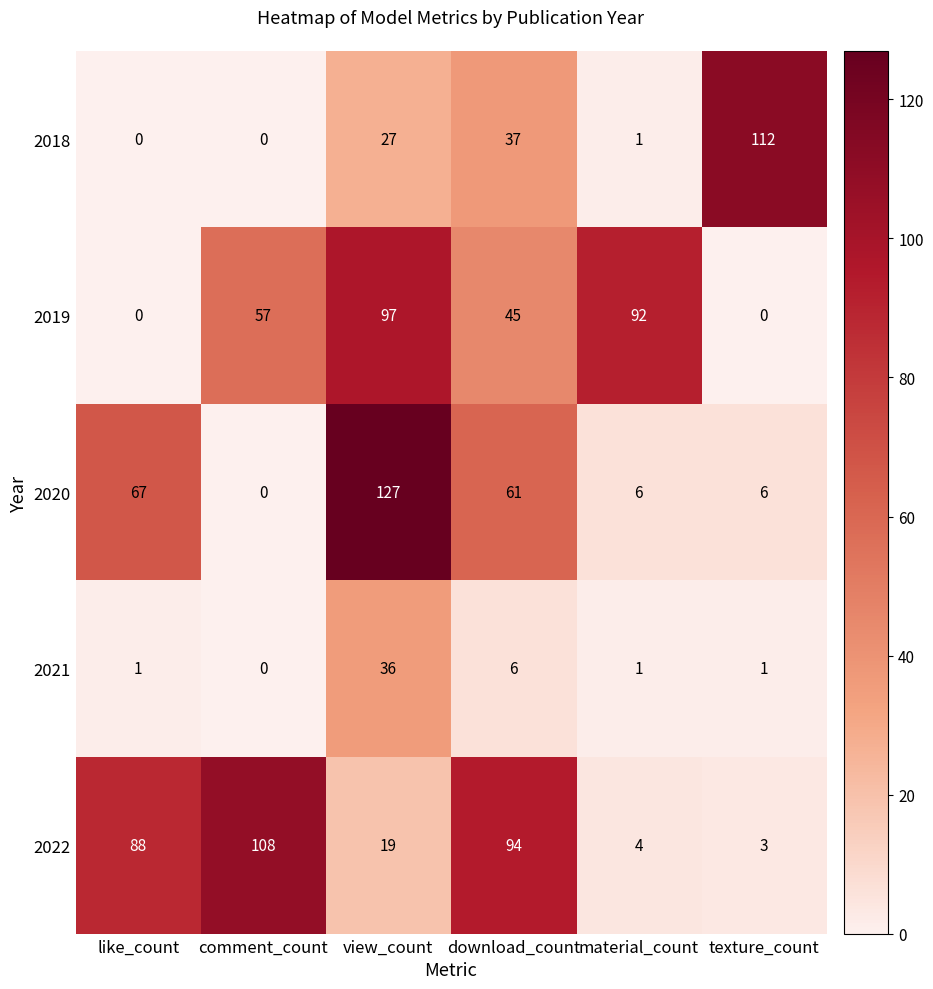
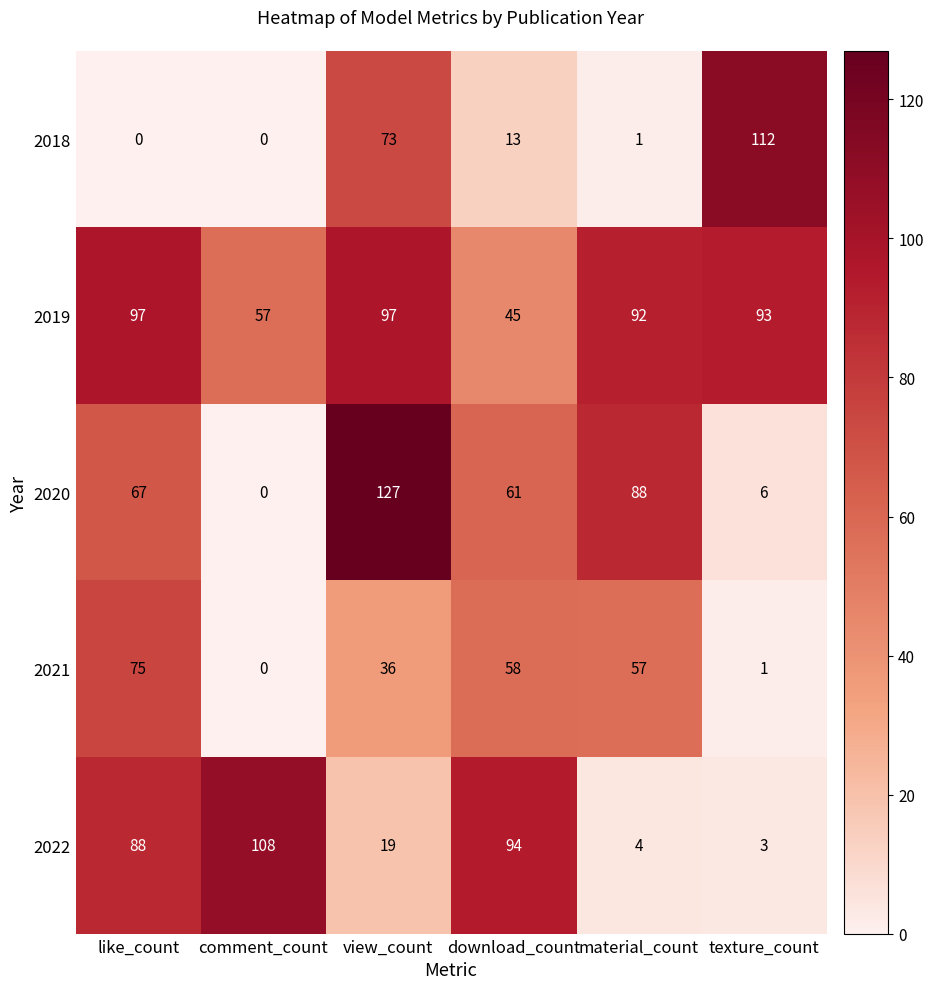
2018, view_count: 27 -> 73
2018, download_count: 37 -> 13
2019, like_count: 0 -> 97
2019, texture_count: 0 -> 93
2020, material_count: 6 -> 88
2021, like_count: 1 -> 75
2021, download_count: 6 -> 58
2021, material_count: 1 -> 57
